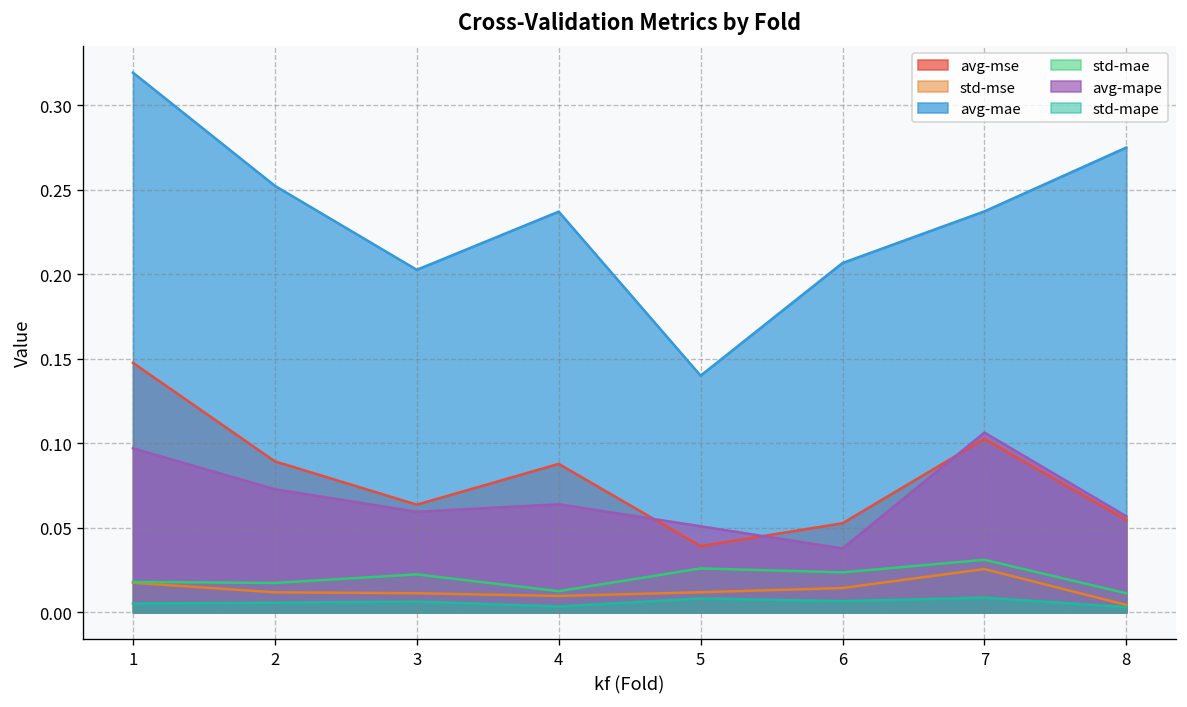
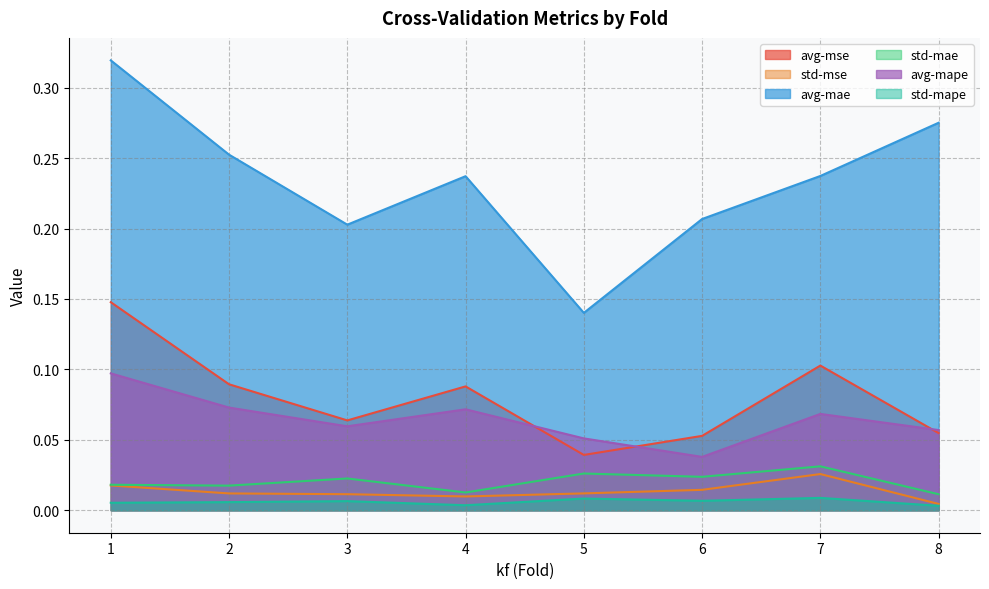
avg-mape, 4: 0.064 -> 0.072
avg-mape, 7: 0.106 -> 0.068
